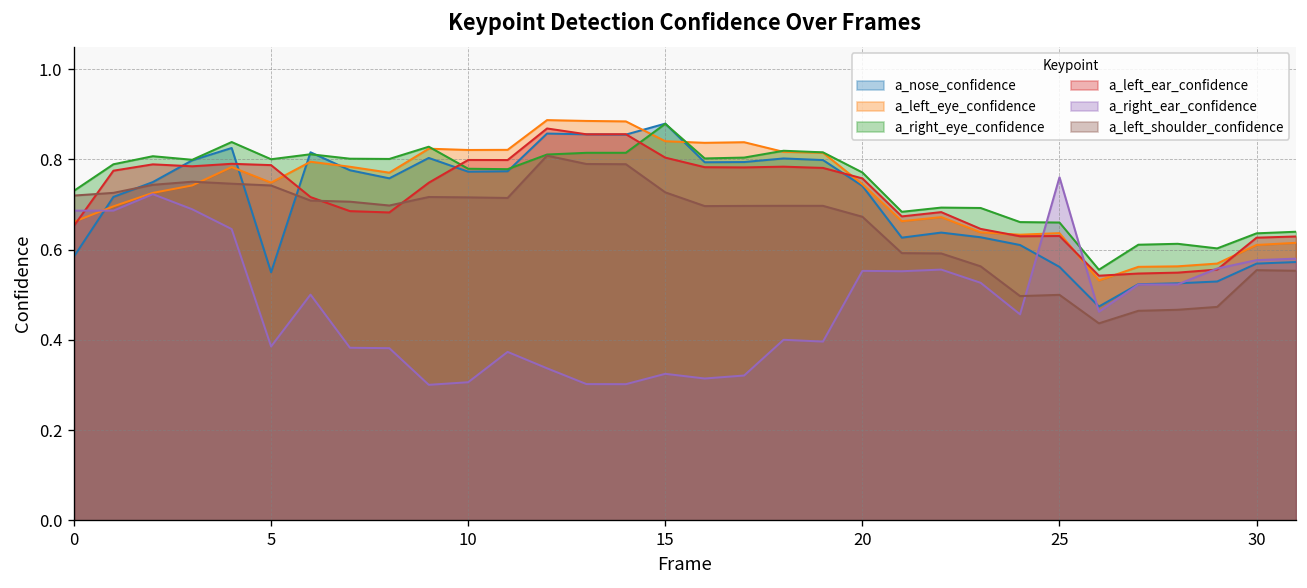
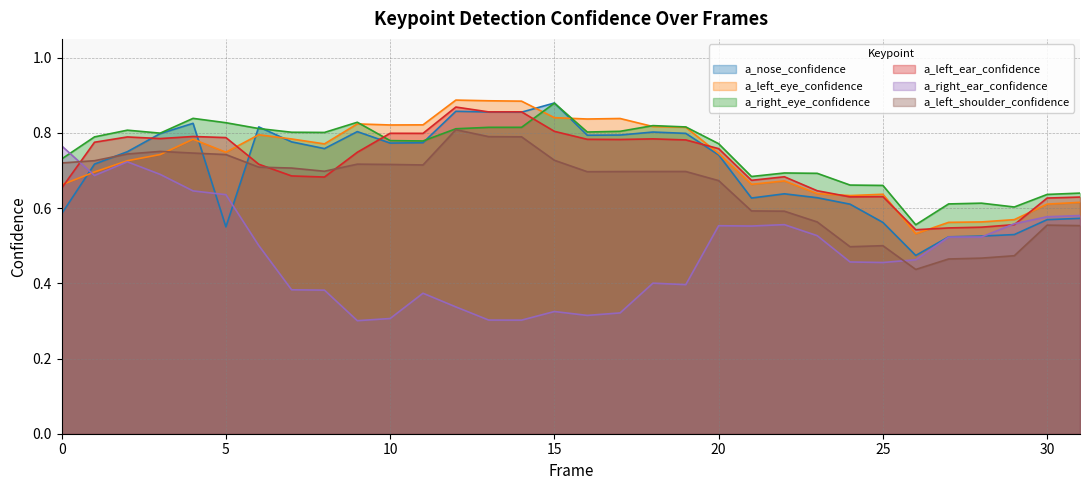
a_right_ear_confidence, 0: 0.69 -> 0.77
a_right_eye_confidence, 5: 0.80 -> 0.83
a_right_ear_confidence, 5: 0.39 -> 0.64
a_right_ear_confidence, 25: 0.76 -> 0.46
